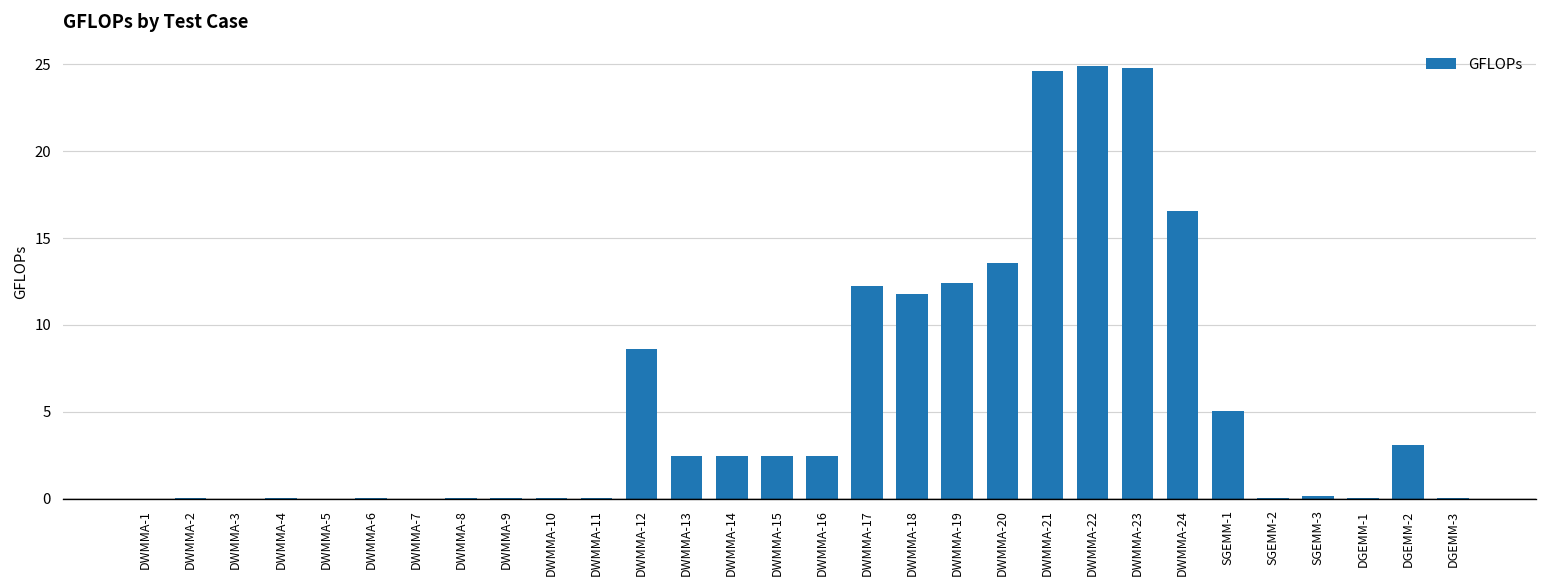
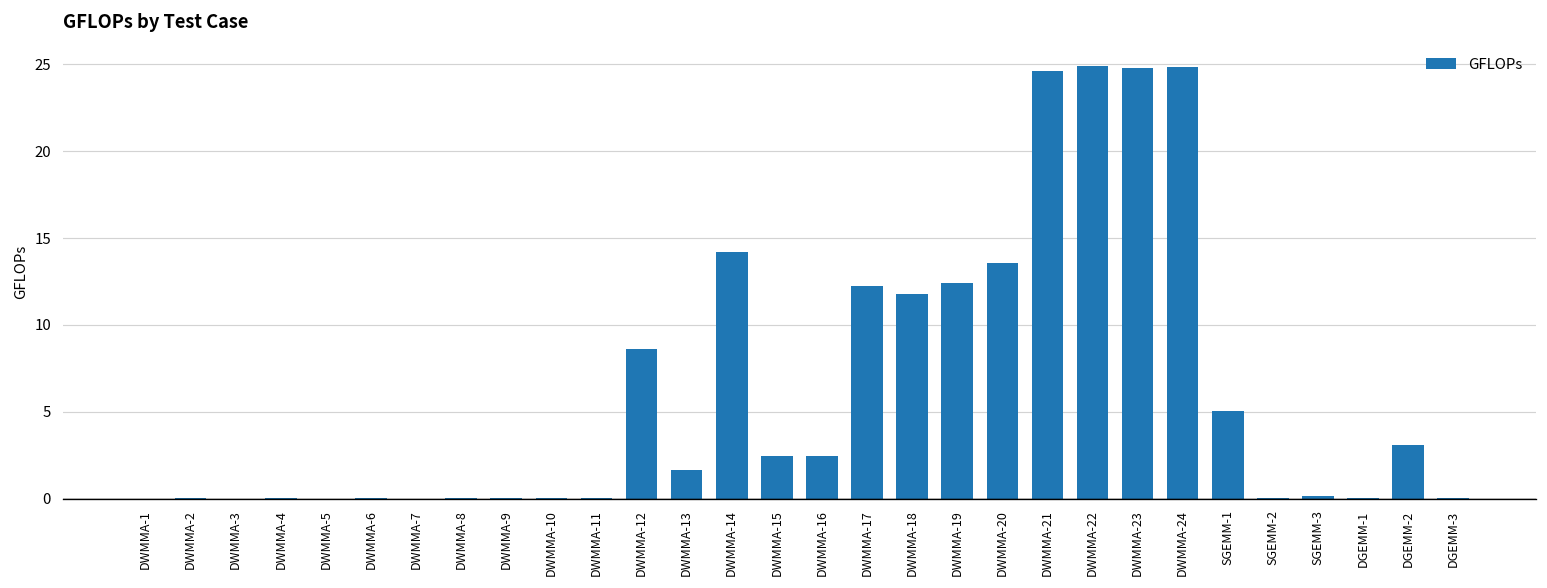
DWMMA-13: 2.5 -> 1.6
DWMMA-14: 2.5 -> 14.2
DWMMA-24: 16.5 -> 24.8
